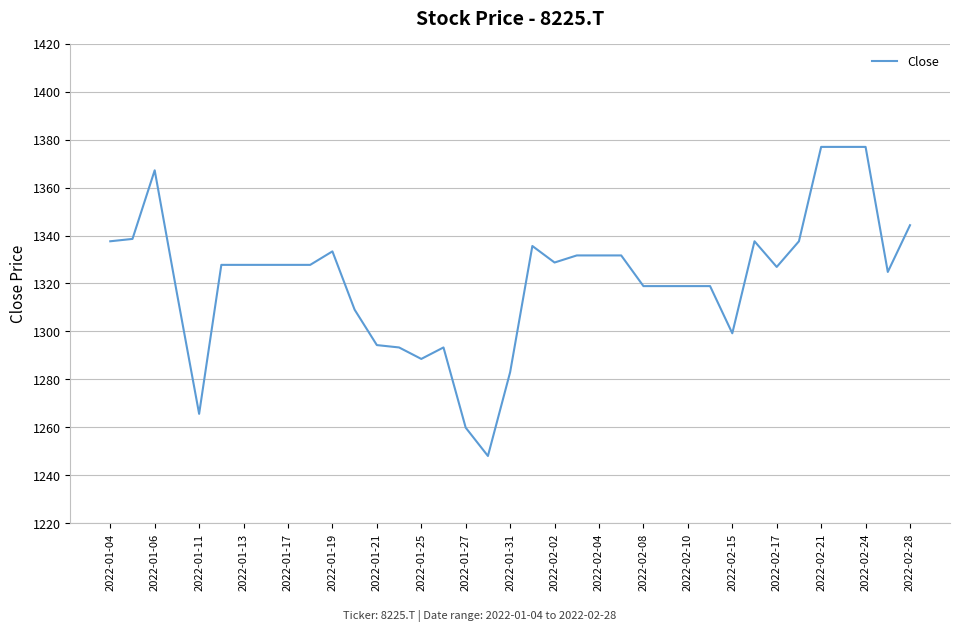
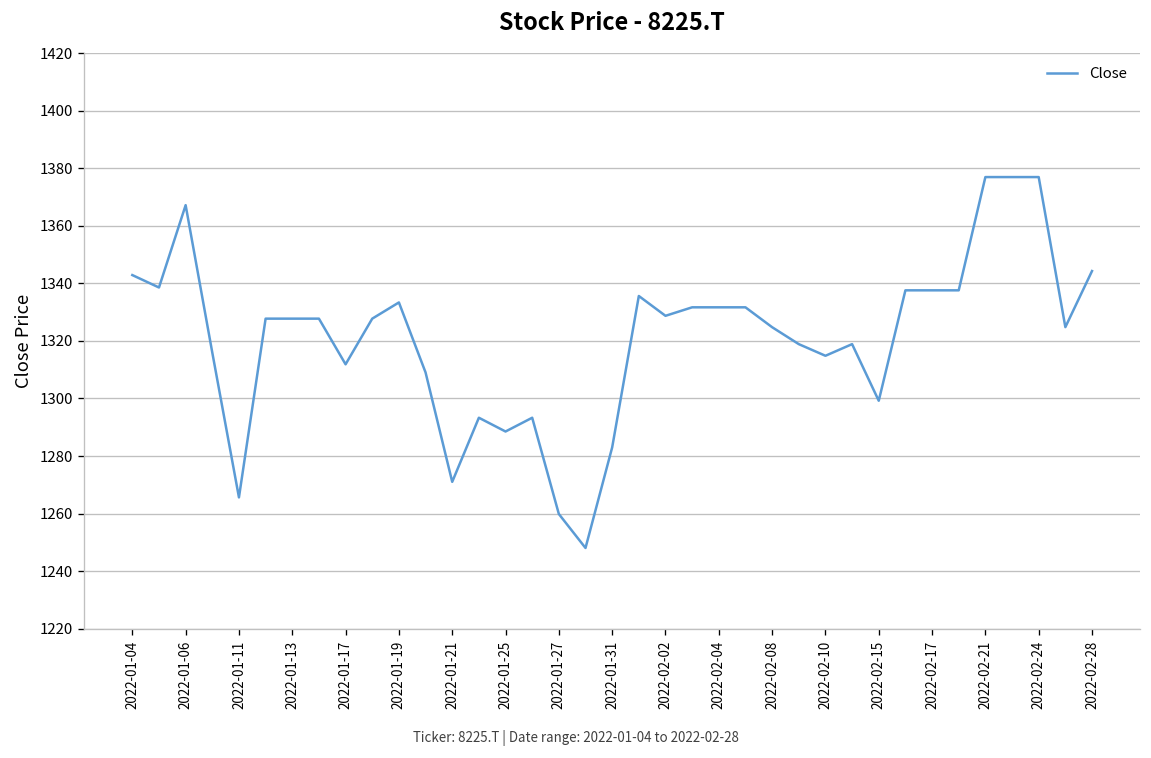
2022-01-04: 1338 -> 1343
2022-01-17: 1328 -> 1312
2022-01-21: 1294 -> 1271
2022-02-08: 1319 -> 1325
2022-02-10: 1319 -> 1315
2022-02-17: 1327 -> 1338
